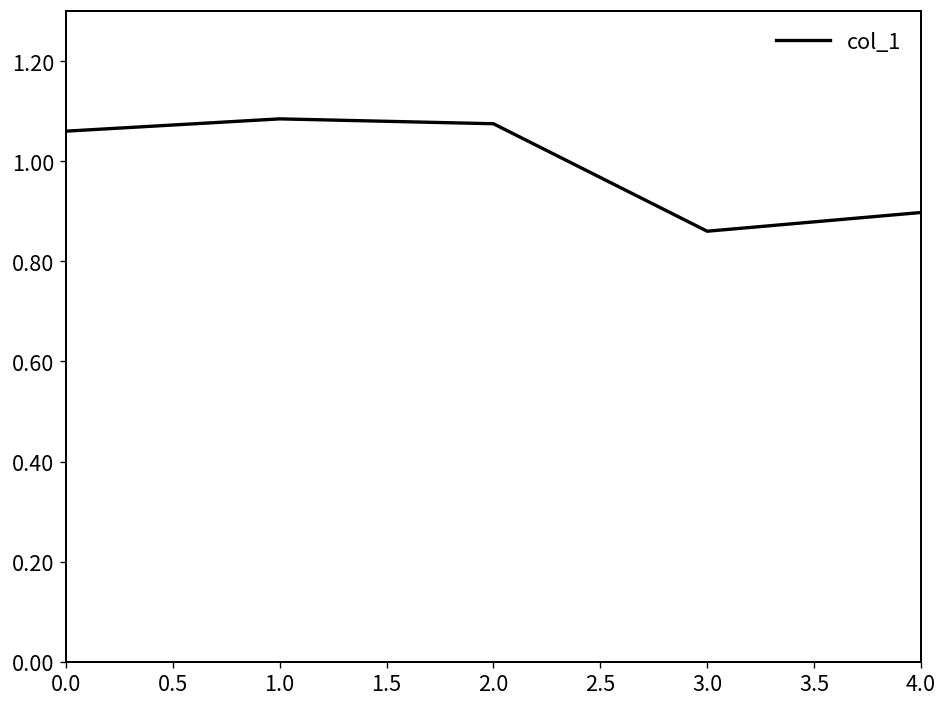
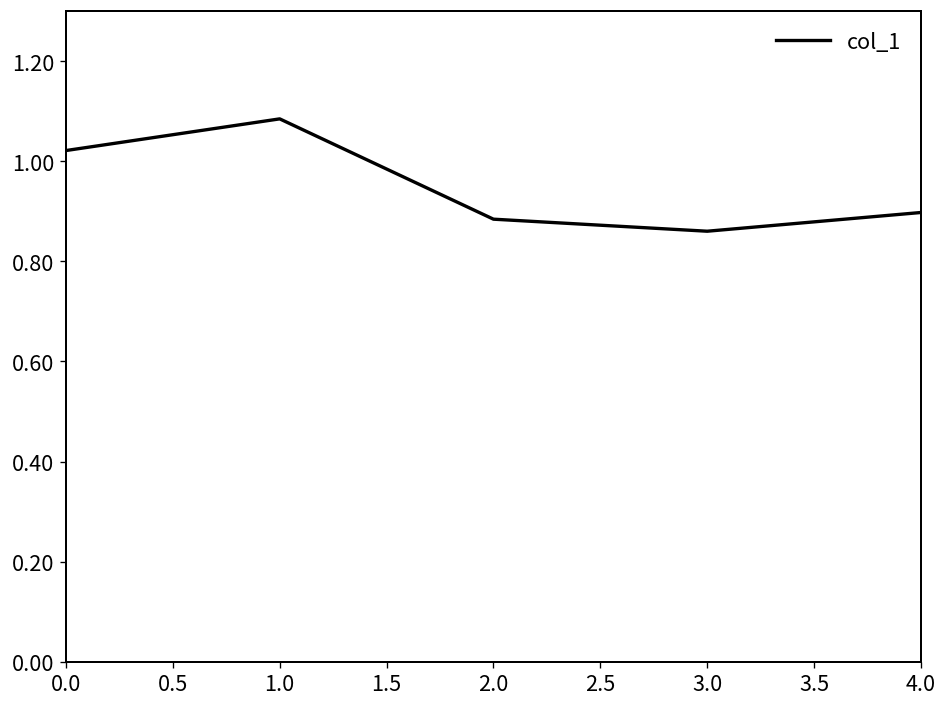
0.0: 1.06 -> 1.02
2.0: 1.07 -> 0.88
